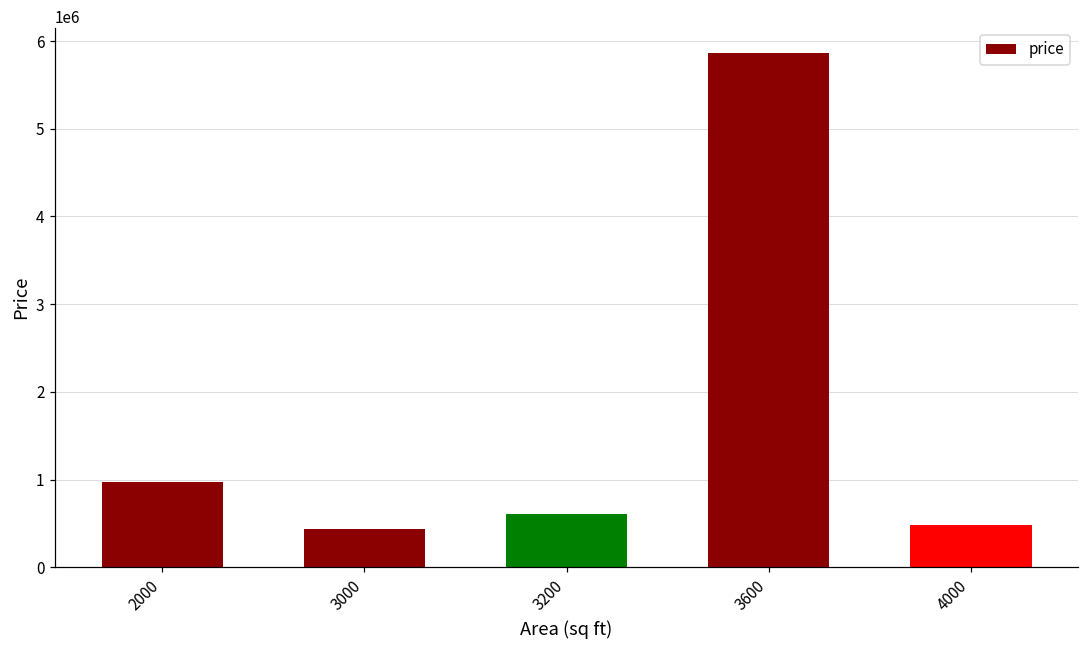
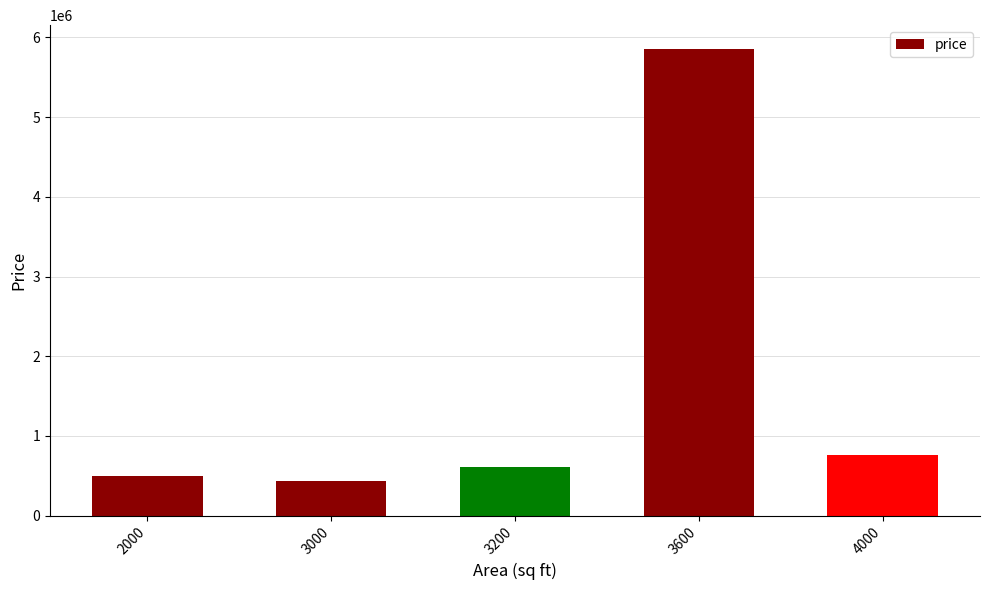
2000: 1000000 -> 500000
4000: 500000 -> 800000
